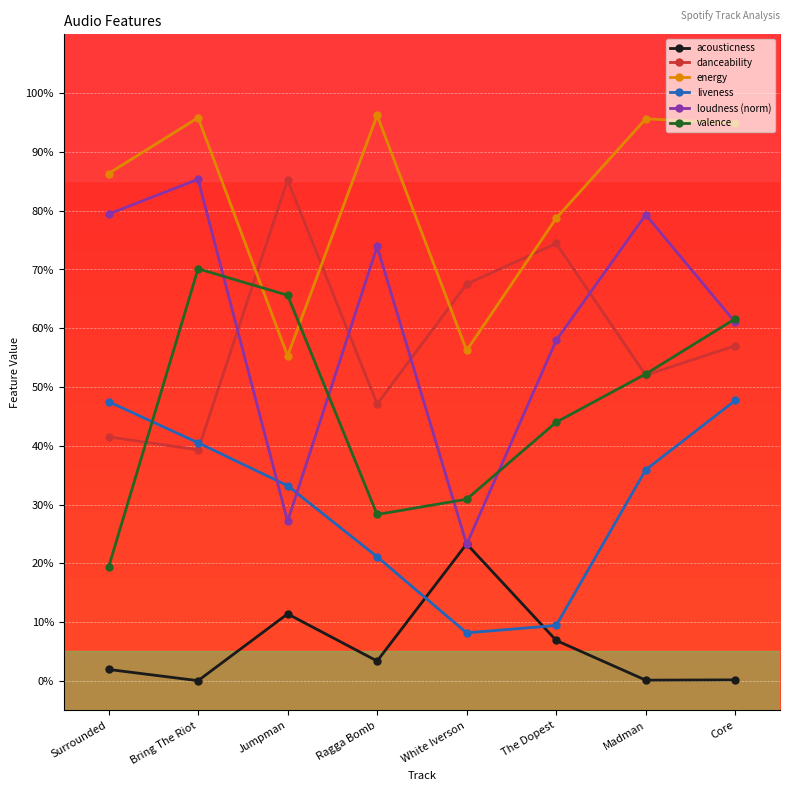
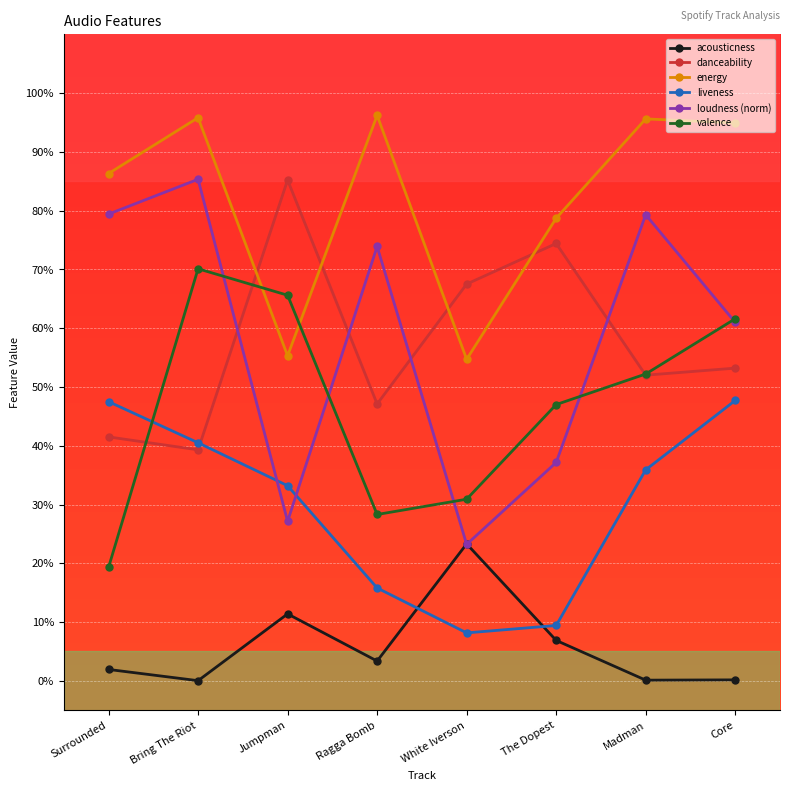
liveness, Ragga Bomb: 21% -> 16%
energy, White Iverson: 56% -> 55%
loudness (norm), The Dopest: 58% -> 37%
valence, The Dopest: 44% -> 47%
danceability, Core: 57% -> 53%
